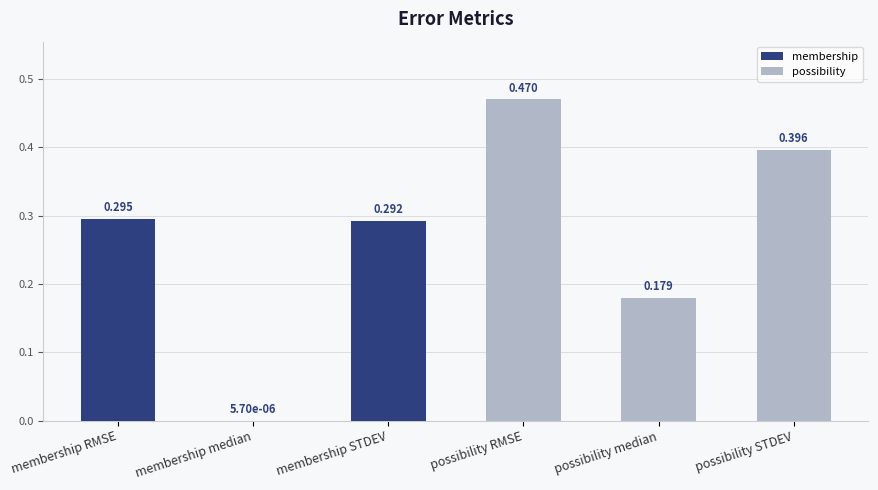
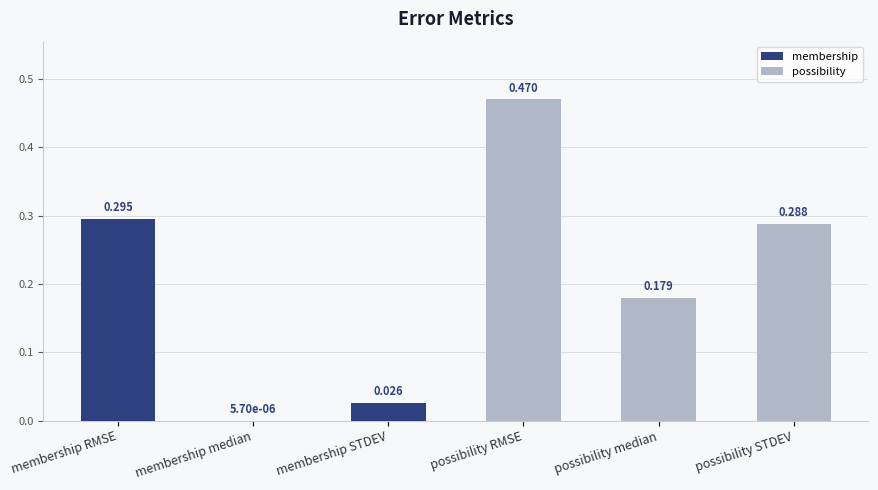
membership STDEV: 0.292 -> 0.026
possibility STDEV: 0.396 -> 0.288
